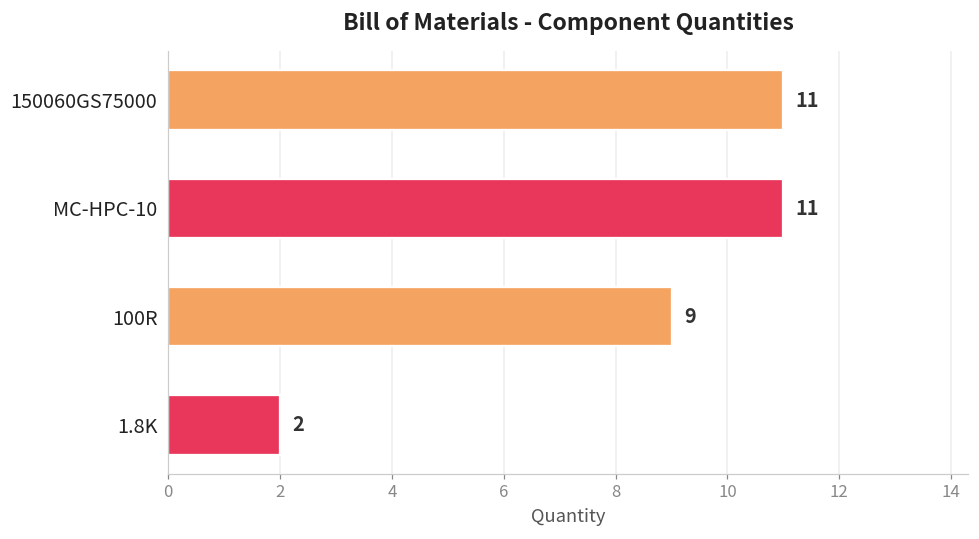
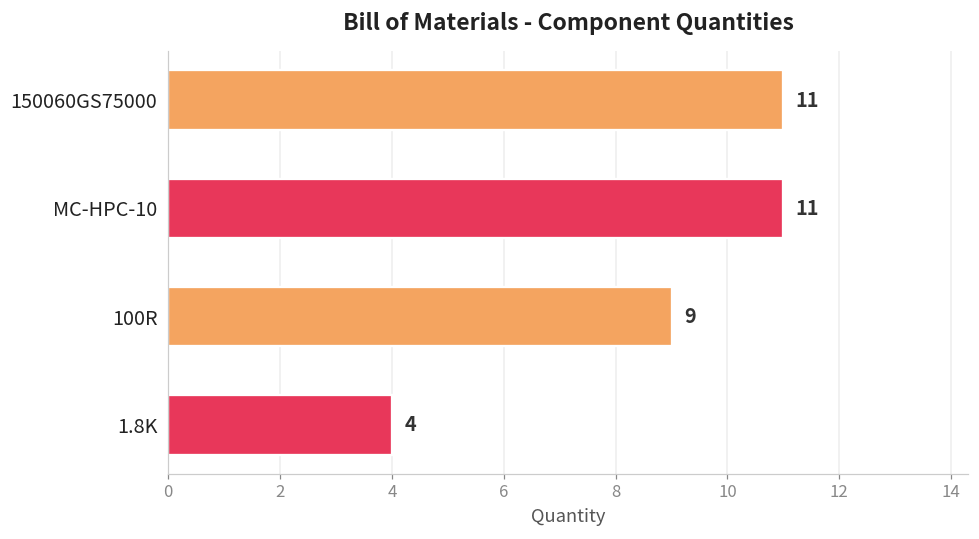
1.8K: 2 -> 4
